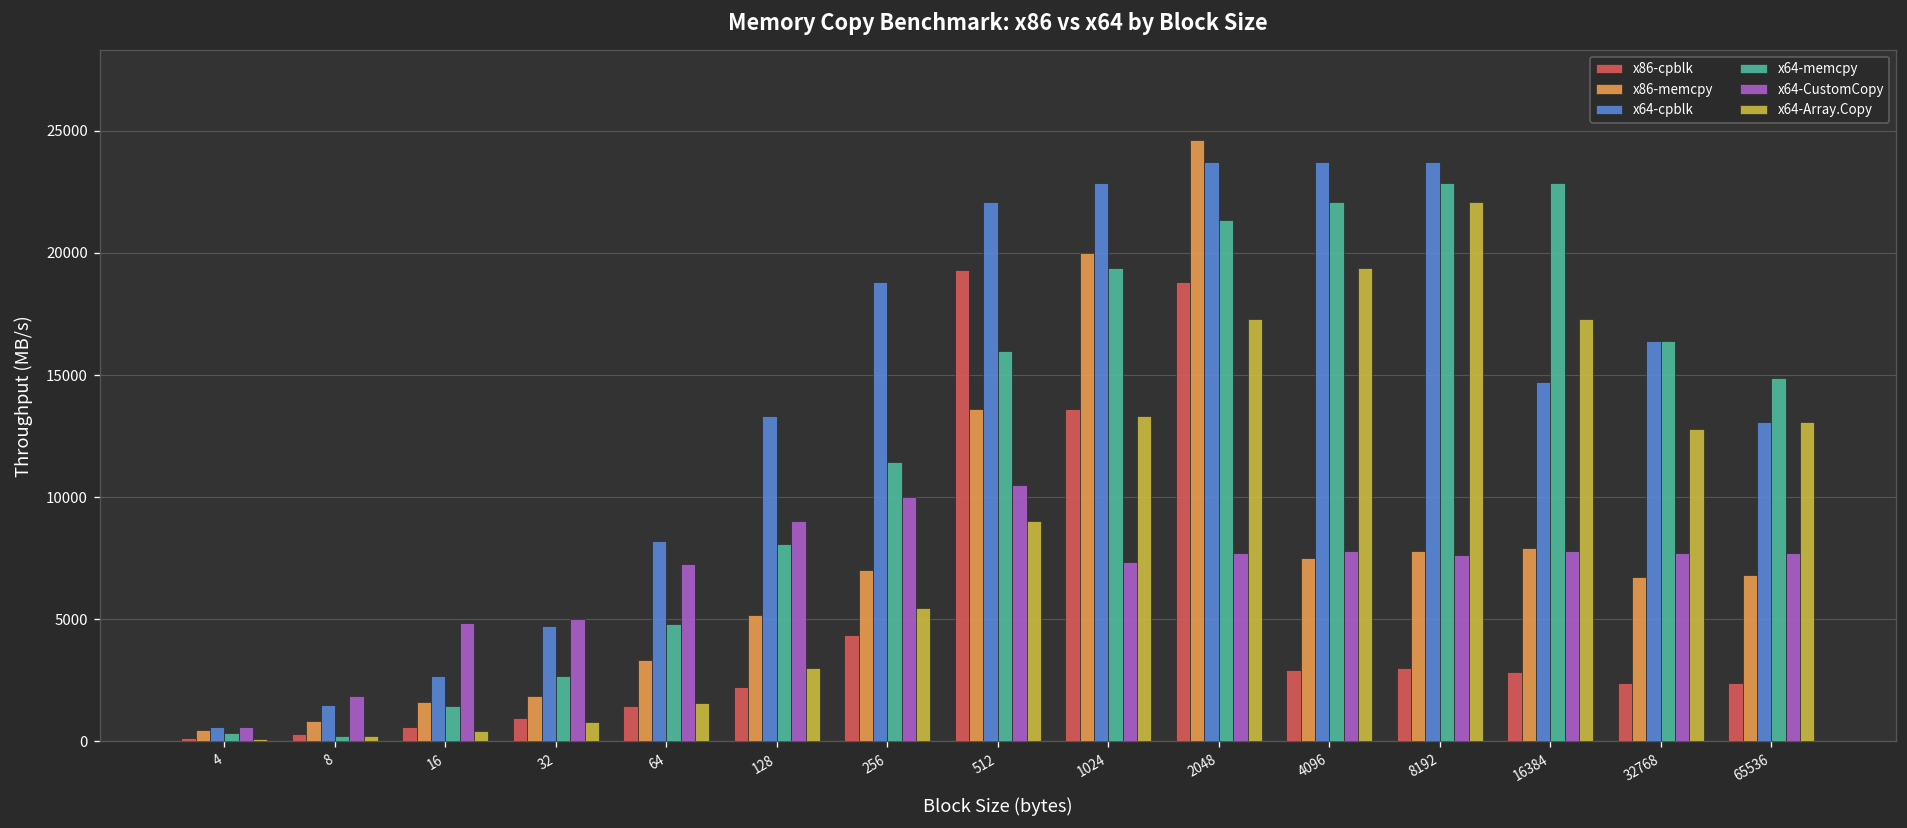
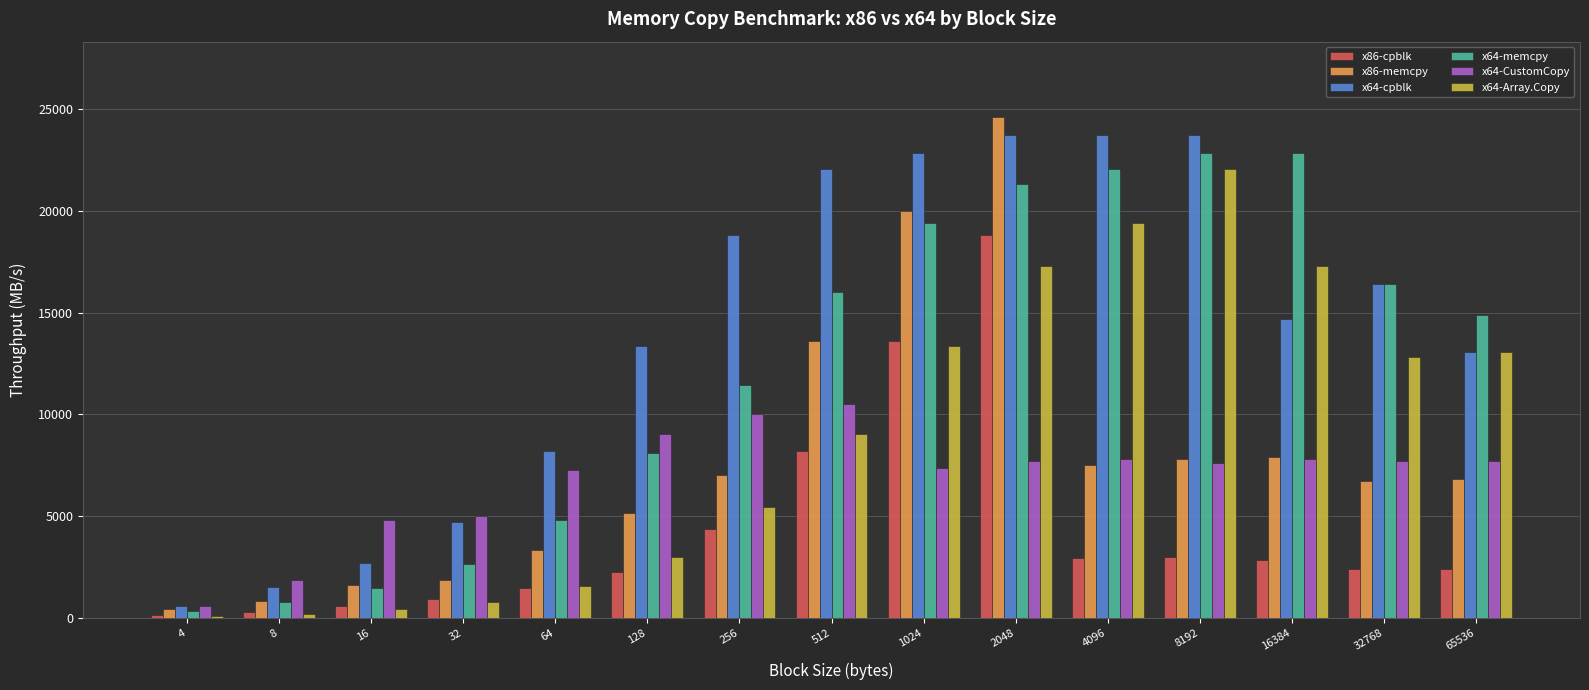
x64-memcpy, 8: 200 -> 800
x86-cpblk, 512: 19300 -> 8200
